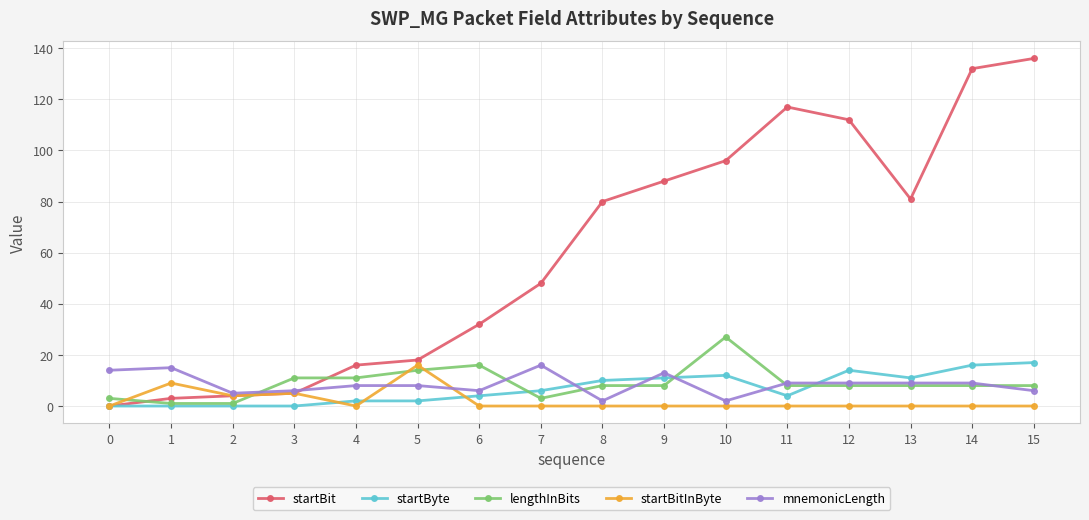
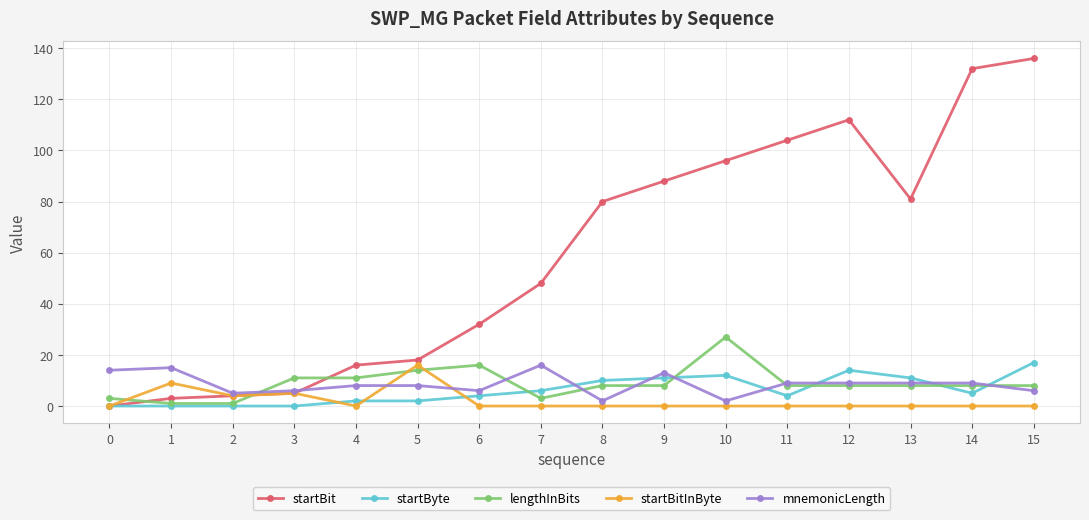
startBit, 11: 117 -> 104
startByte, 14: 16 -> 5
